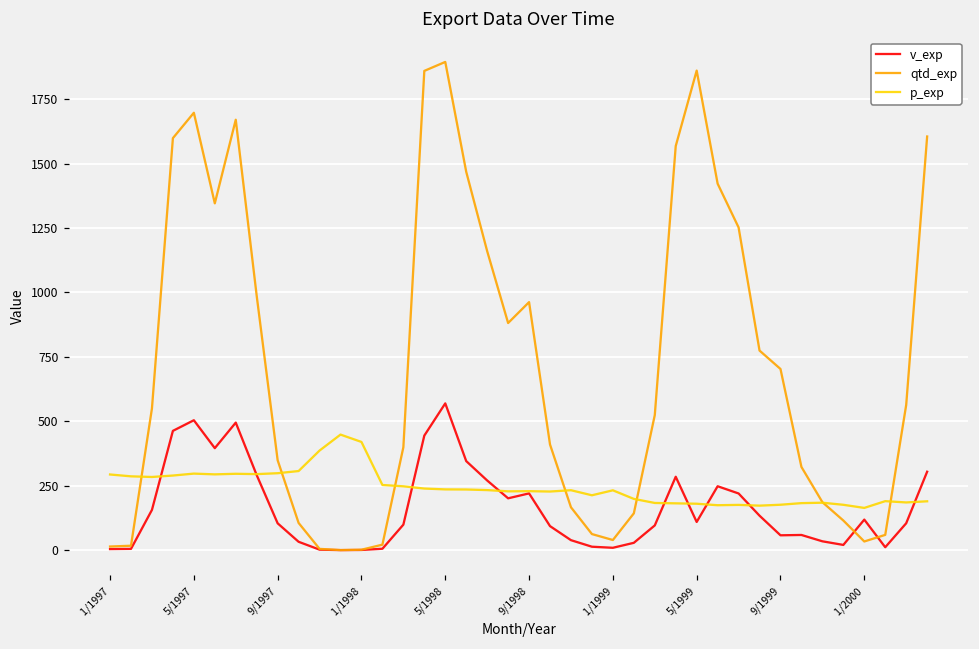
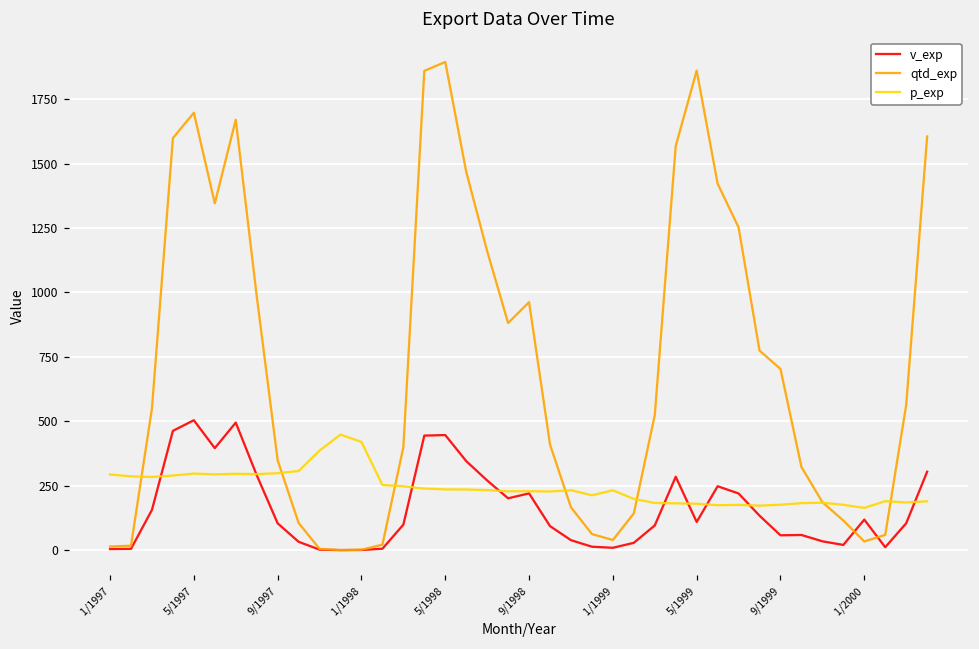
v_exp, 5/1998: 570 -> 450
